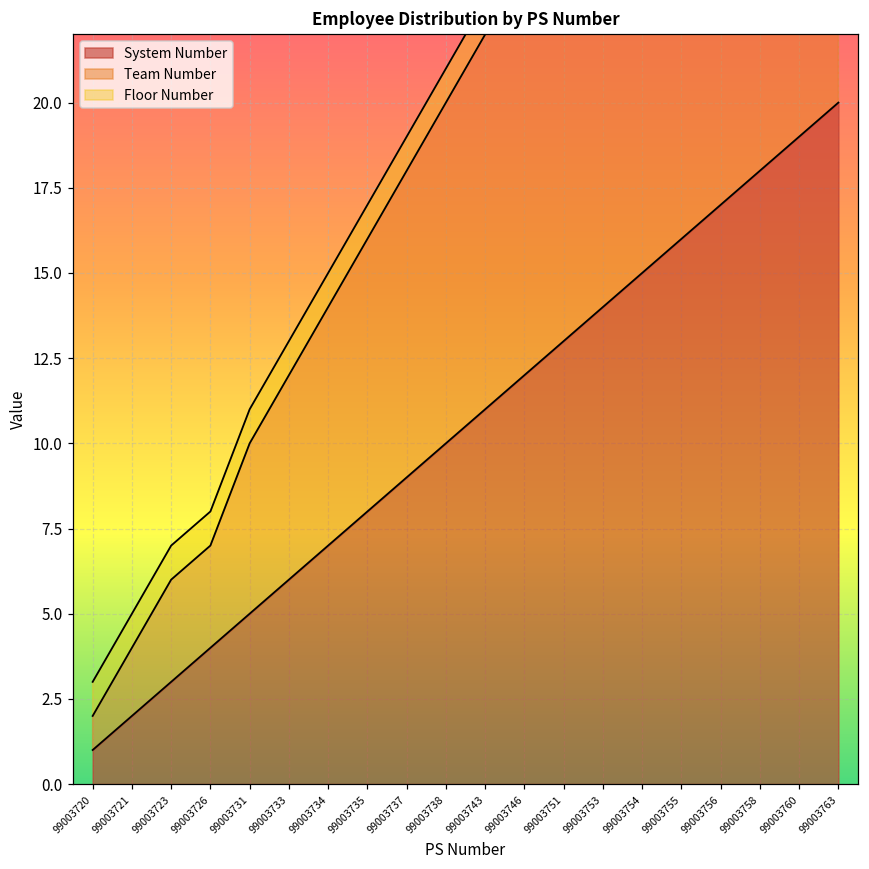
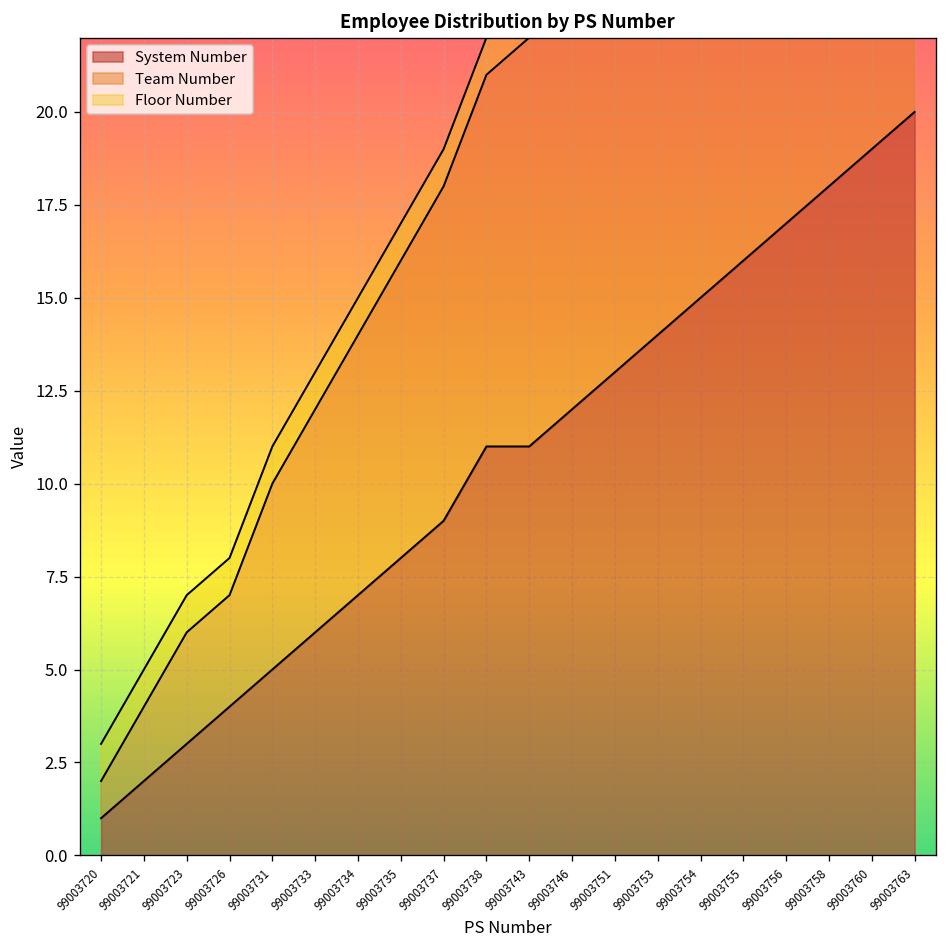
System Number, 99003738: 10 -> 11
